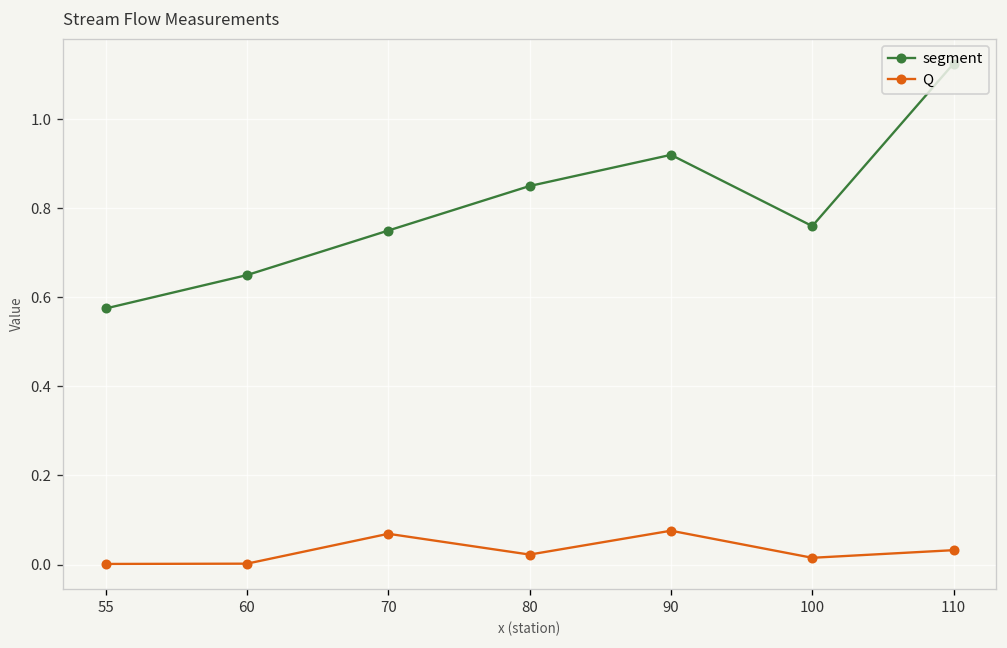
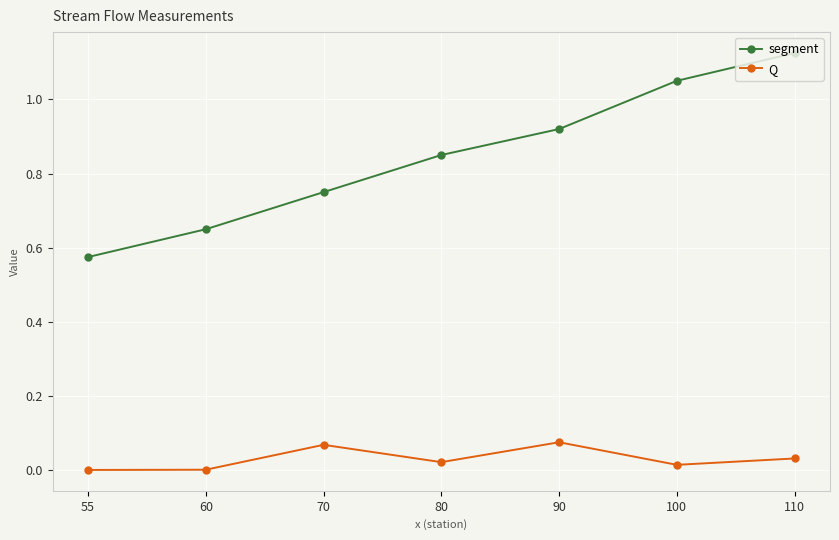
segment, 100: 0.76 -> 1.05
